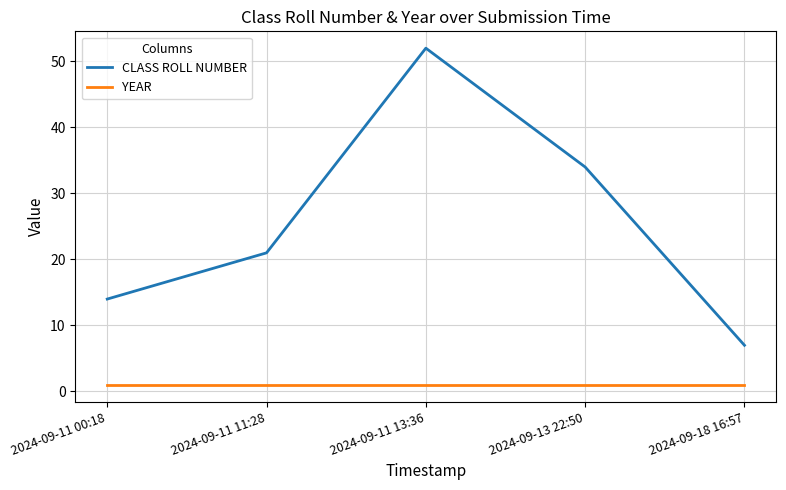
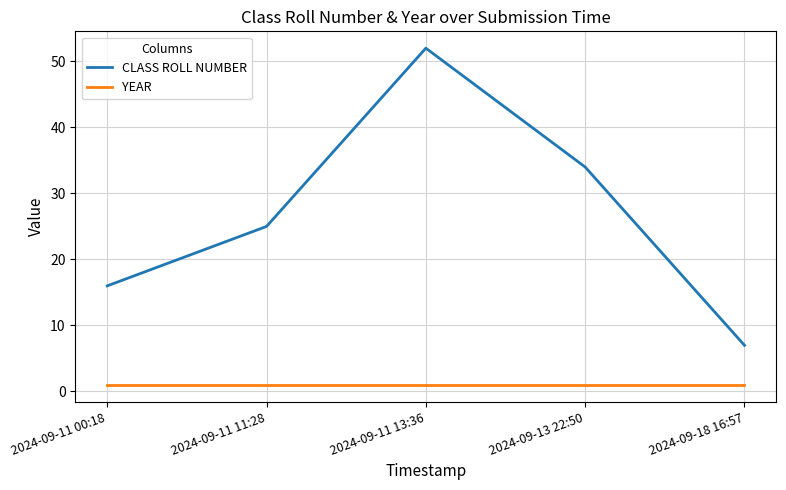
CLASS ROLL NUMBER, 2024-09-11 00:18: 14 -> 16
CLASS ROLL NUMBER, 2024-09-11 11:28: 21 -> 25
